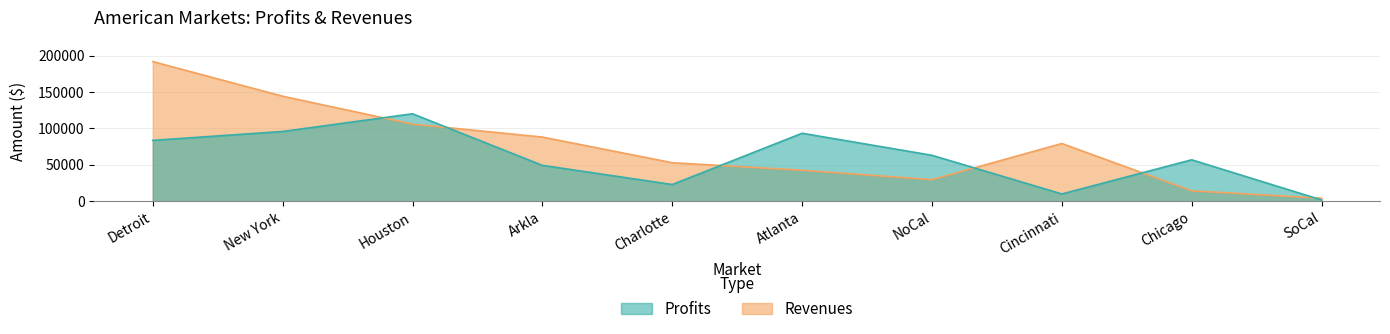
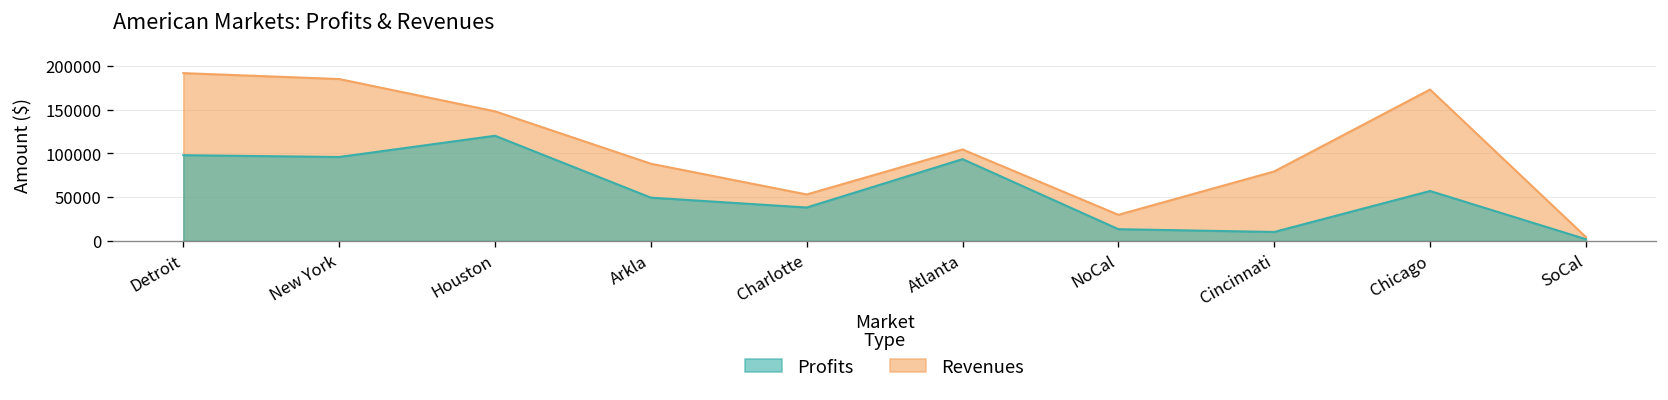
Profits, Detroit: 80000 -> 100000
Revenues, New York: 140000 -> 180000
Revenues, Houston: 110000 -> 150000
Profits, Charlotte: 20000 -> 40000
Revenues, Atlanta: 40000 -> 100000
Profits, NoCal: 60000 -> 10000
Revenues, Chicago: 10000 -> 170000
